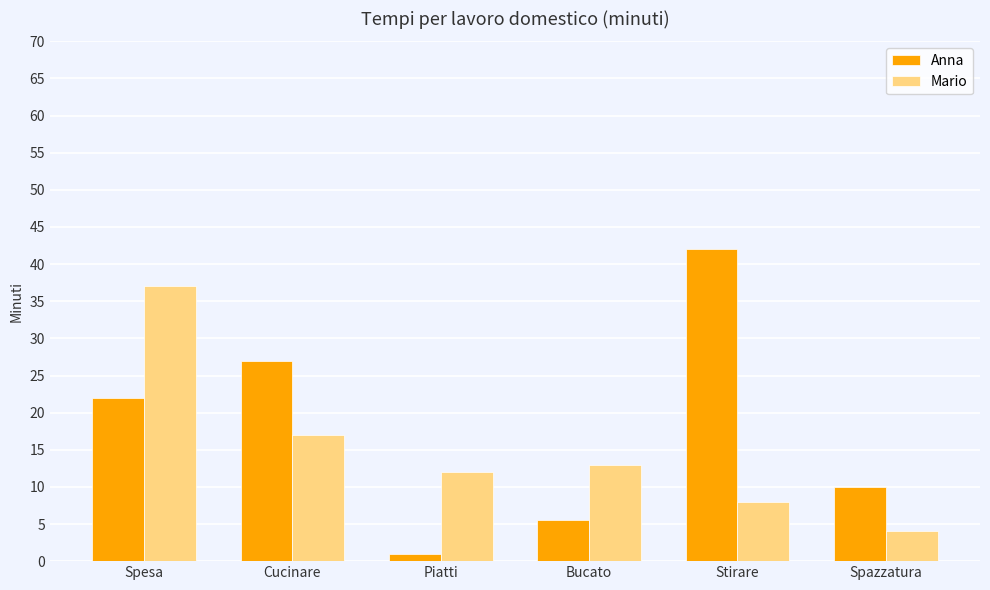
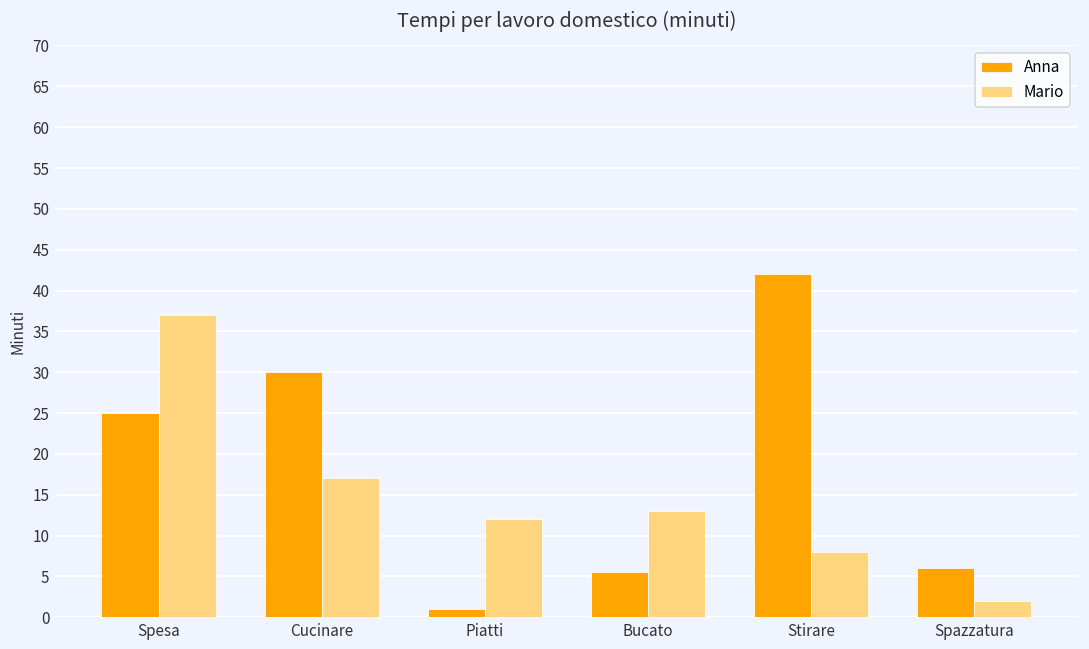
Anna, Spesa: 22 -> 25
Anna, Cucinare: 27 -> 30
Anna, Spazzatura: 10 -> 6
Mario, Spazzatura: 4 -> 2
